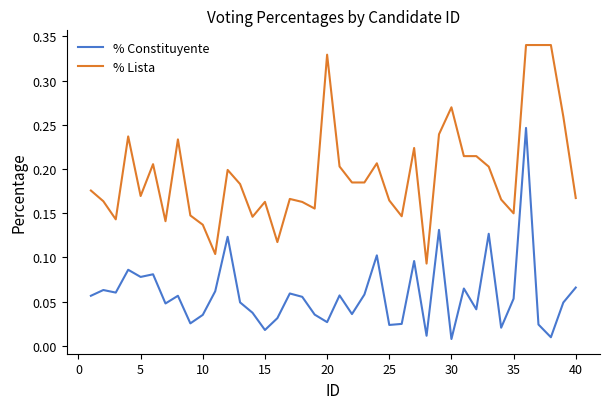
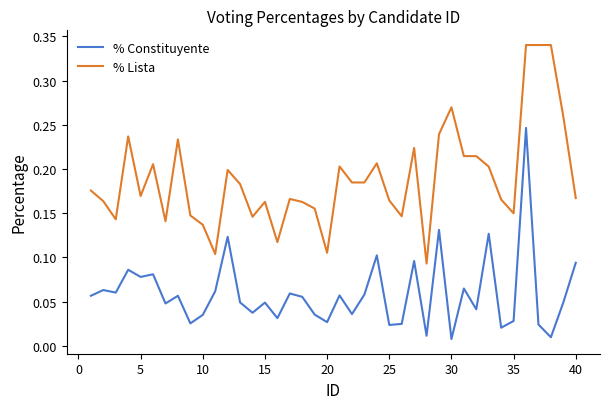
% Constituyente, 15: 0.02 -> 0.05
% Lista, 20: 0.33 -> 0.11
% Constituyente, 35: 0.05 -> 0.03
% Constituyente, 40: 0.07 -> 0.09
